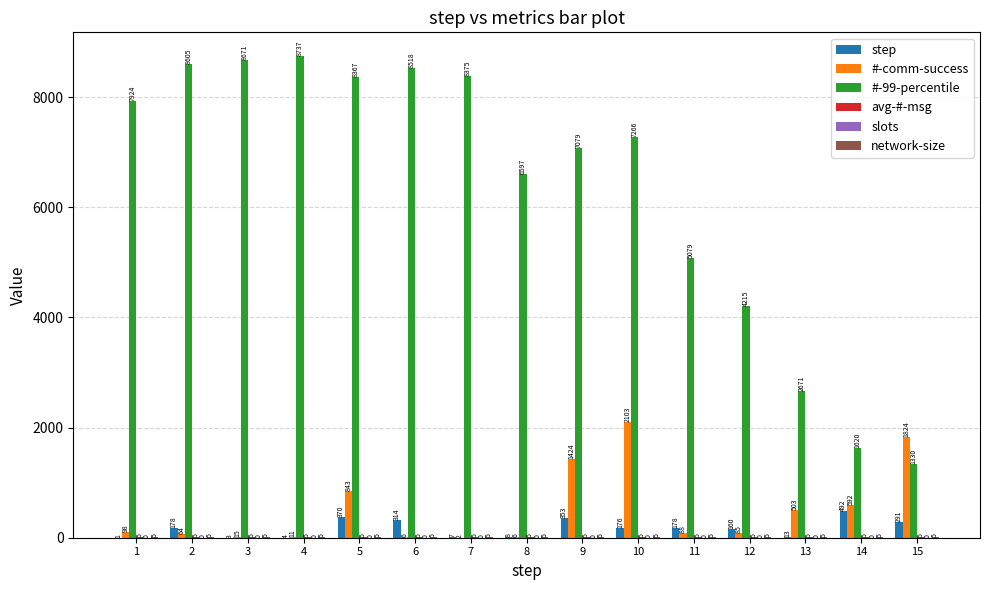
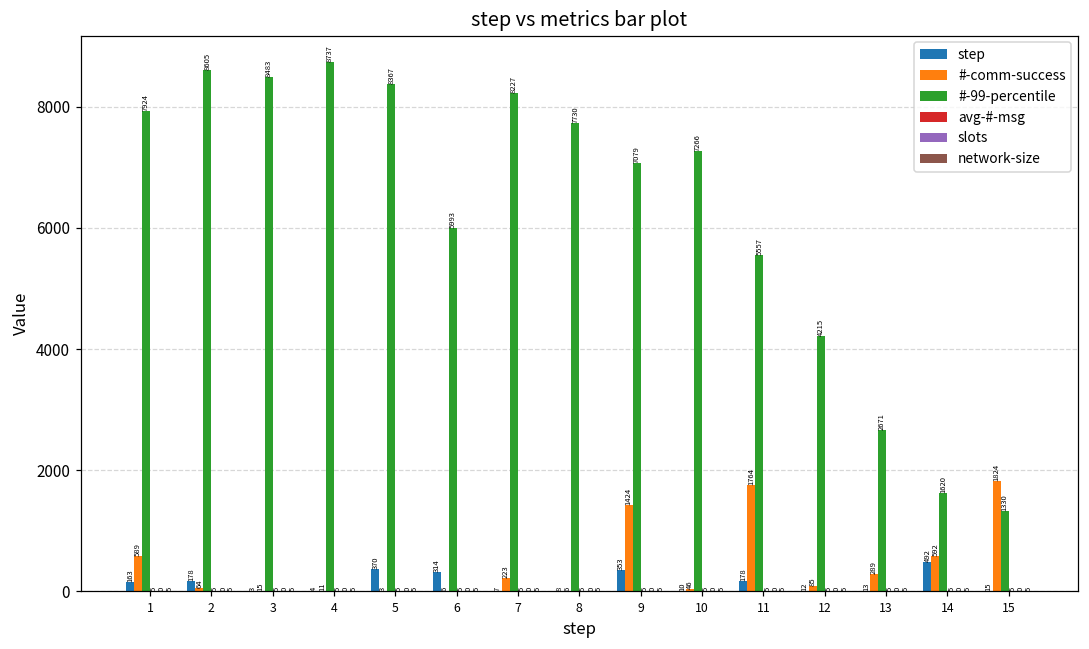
step, 1: 1 -> 163
#-comm-success, 1: 98 -> 589
#-99-percentile, 3: 8671 -> 8483
#-comm-success, 5: 843 -> 3
#-99-percentile, 6: 8518 -> 5993
#-comm-success, 7: 2 -> 223
#-99-percentile, 7: 8375 -> 8227
#-99-percentile, 8: 6597 -> 7730
step, 10: 176 -> 10
#-comm-success, 10: 2103 -> 46
#-comm-success, 11: 88 -> 1764
#-99-percentile, 11: 5079 -> 5557
step, 12: 160 -> 12
#-comm-success, 13: 503 -> 289
step, 15: 291 -> 15
